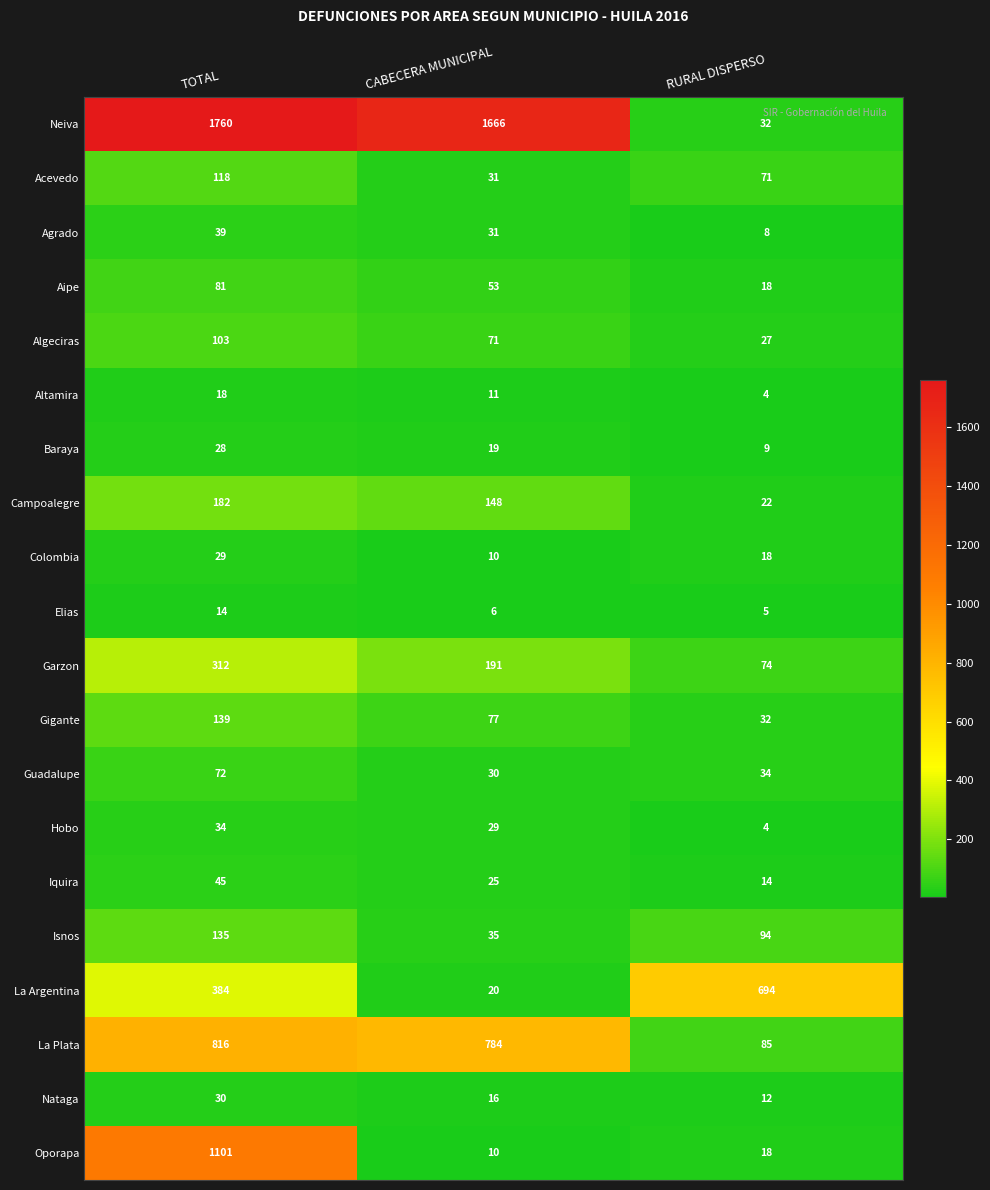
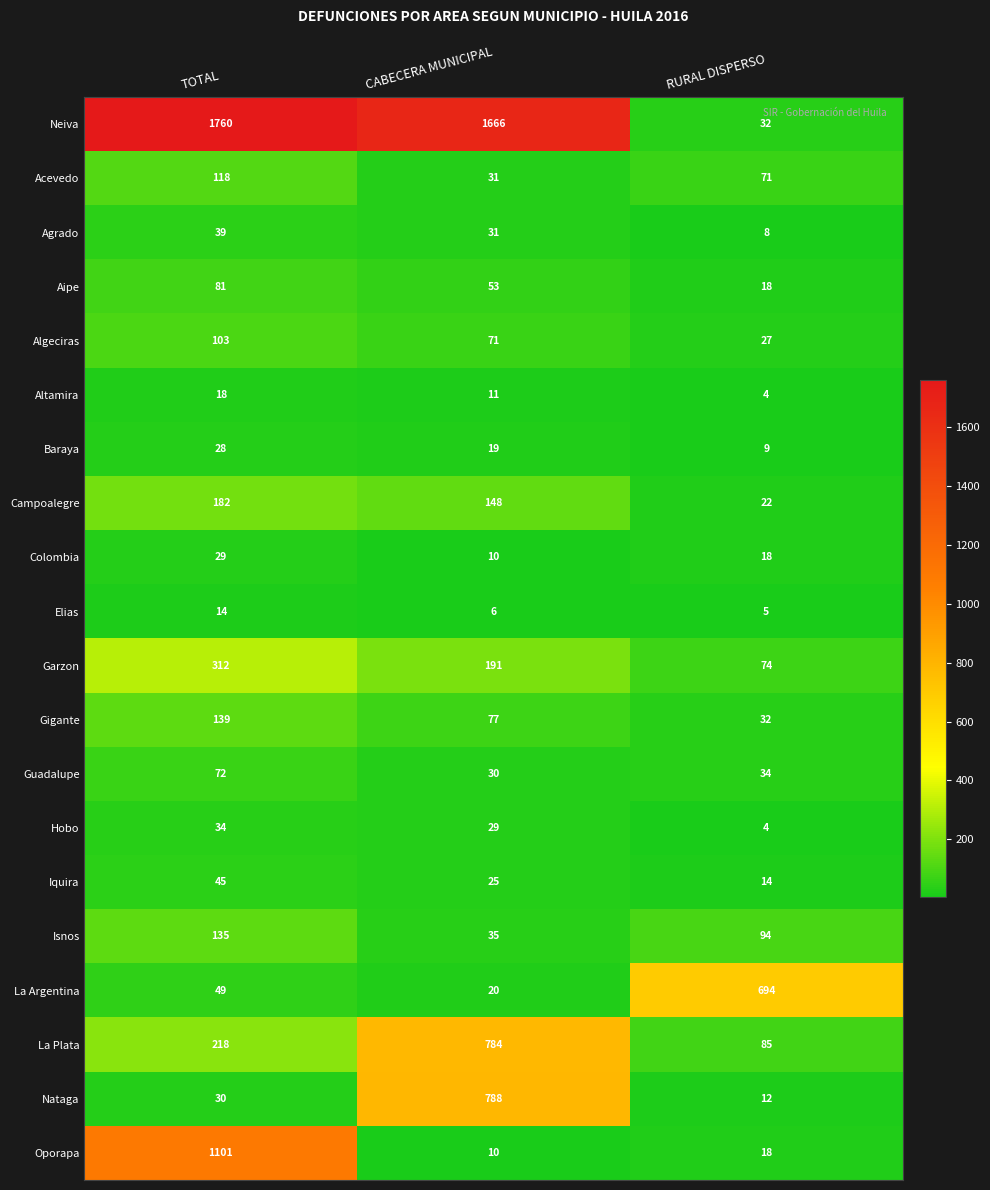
La Argentina, TOTAL: 384 -> 49
La Plata, TOTAL: 816 -> 218
Nataga, CABECERA MUNICIPAL: 16 -> 788
